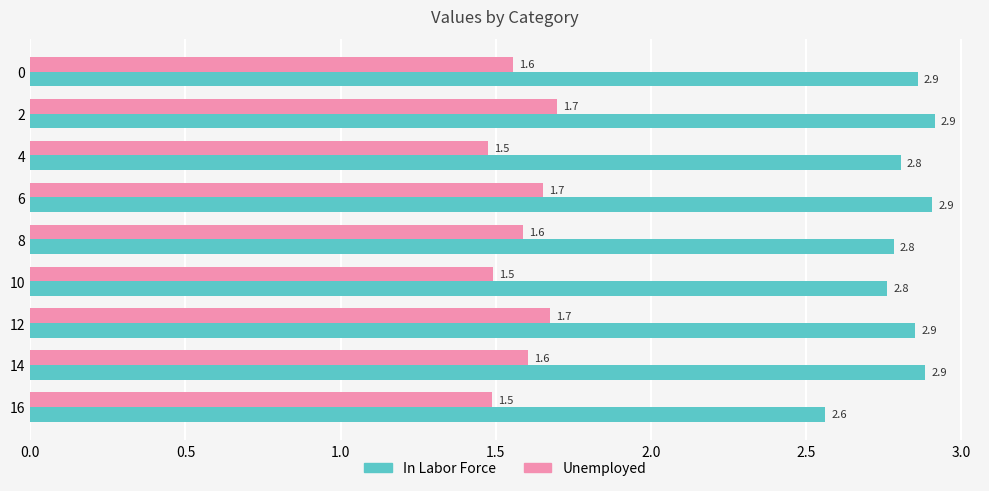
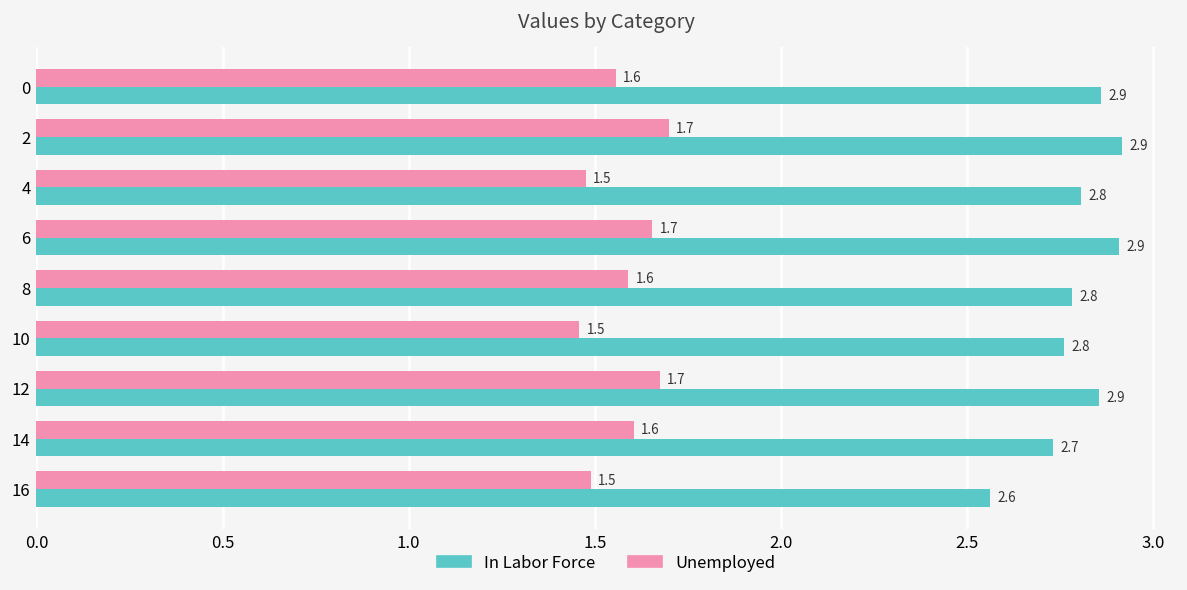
Unemployed, 10: 1.49 -> 1.46
In Labor Force, 14: 2.9 -> 2.7
